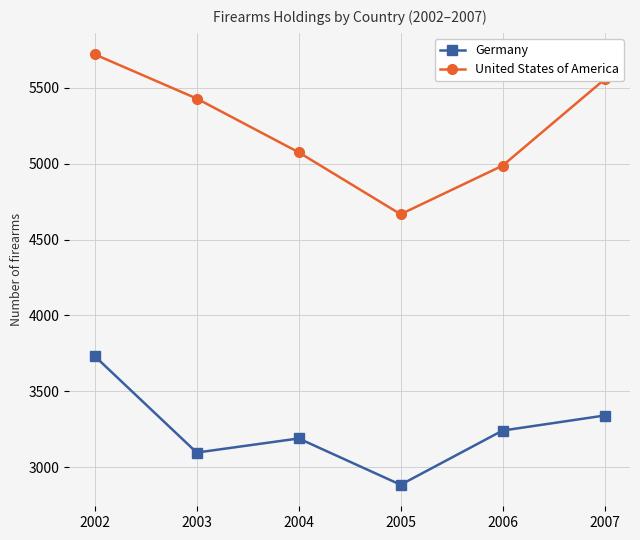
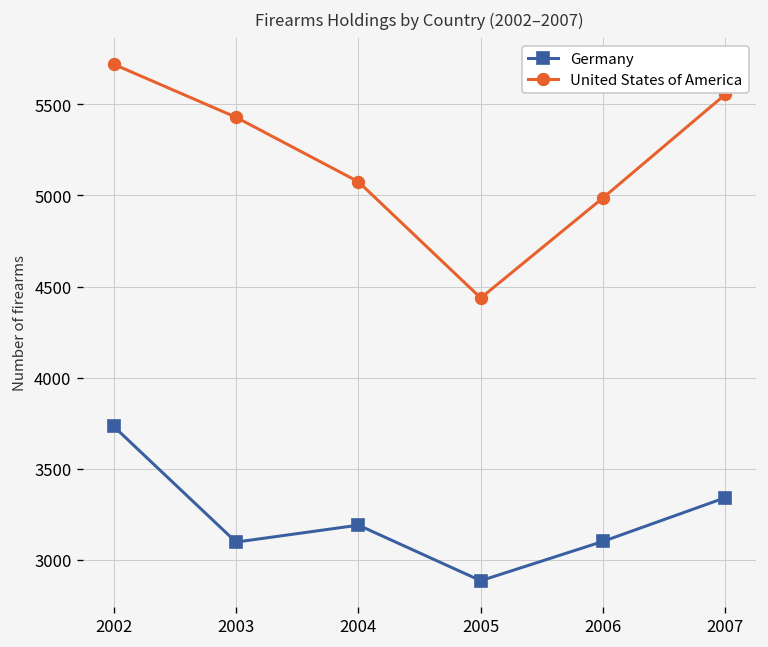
United States of America, 2005: 4670 -> 4440
Germany, 2006: 3240 -> 3100
